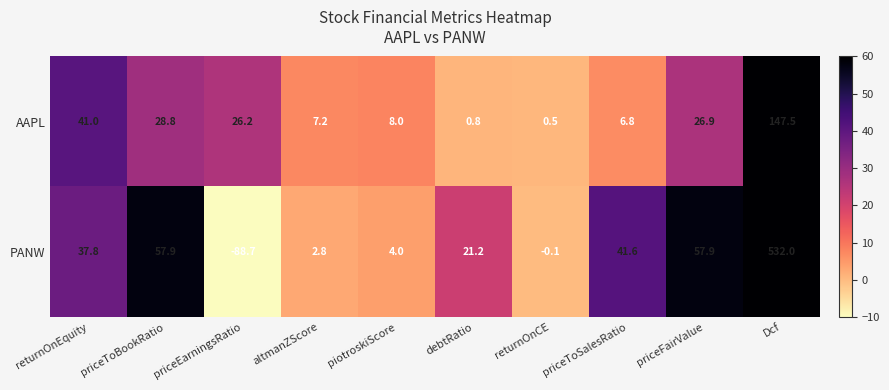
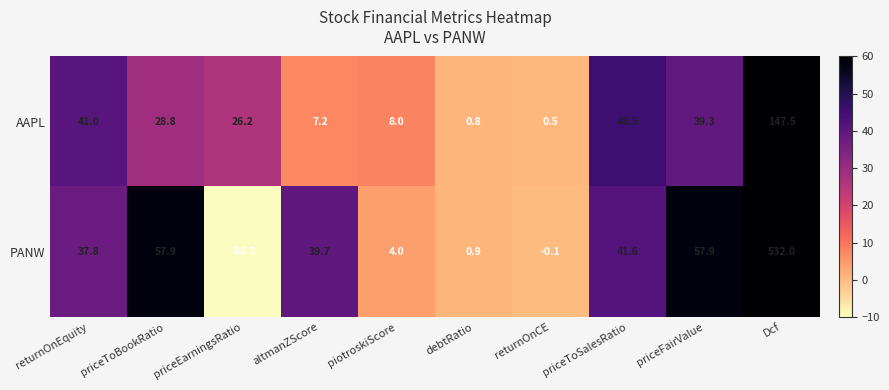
AAPL, priceToSalesRatio: 6.8 -> 45.5
AAPL, priceFairValue: 26.9 -> 39.3
PANW, altmanZScore: 2.8 -> 39.7
PANW, debtRatio: 21.2 -> 0.9
